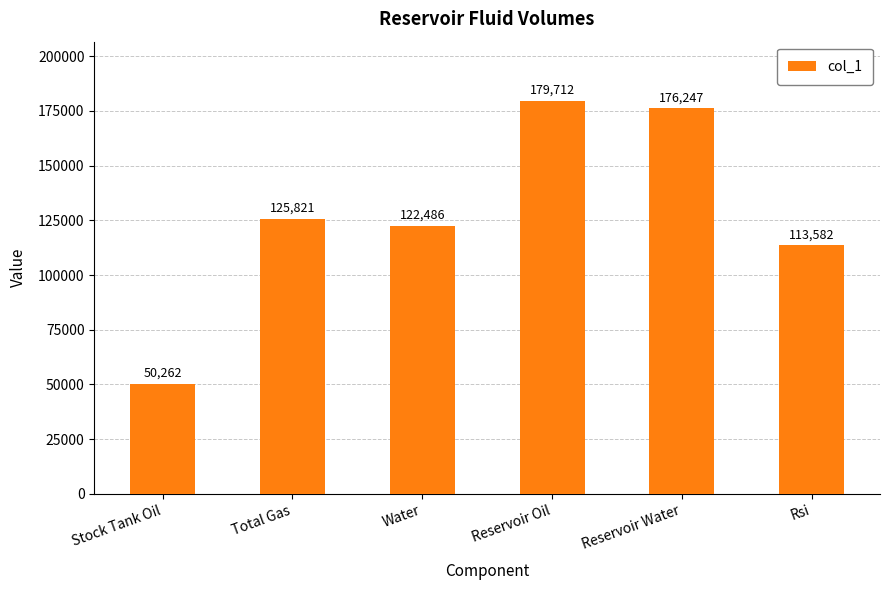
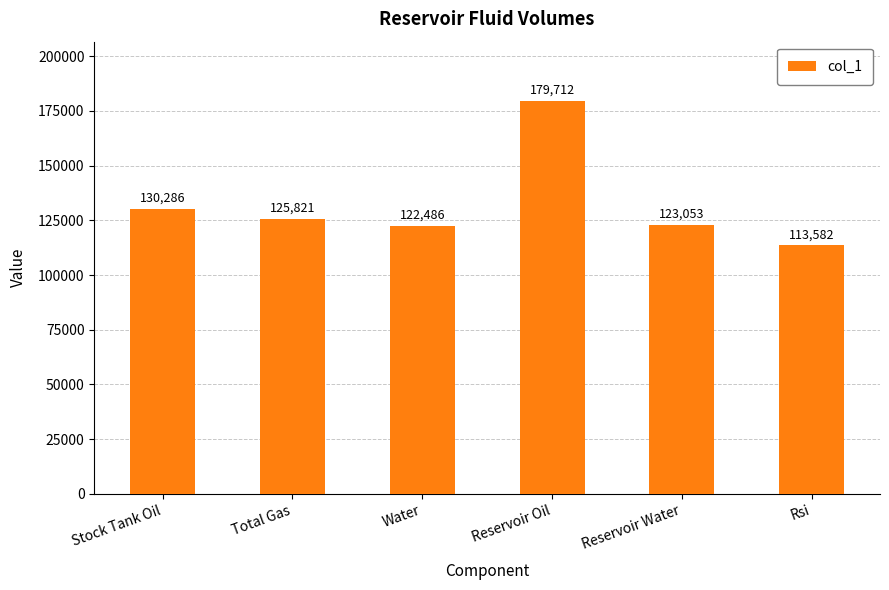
Stock Tank Oil: 50,262 -> 130,286
Reservoir Water: 176,247 -> 123,053
